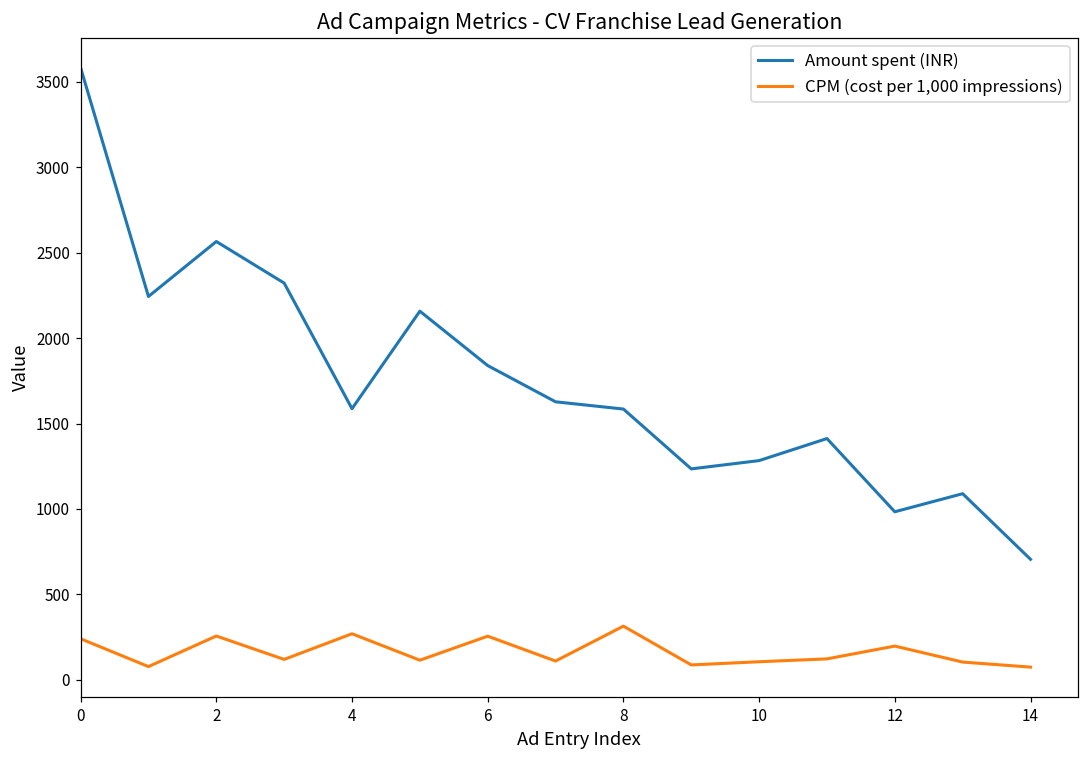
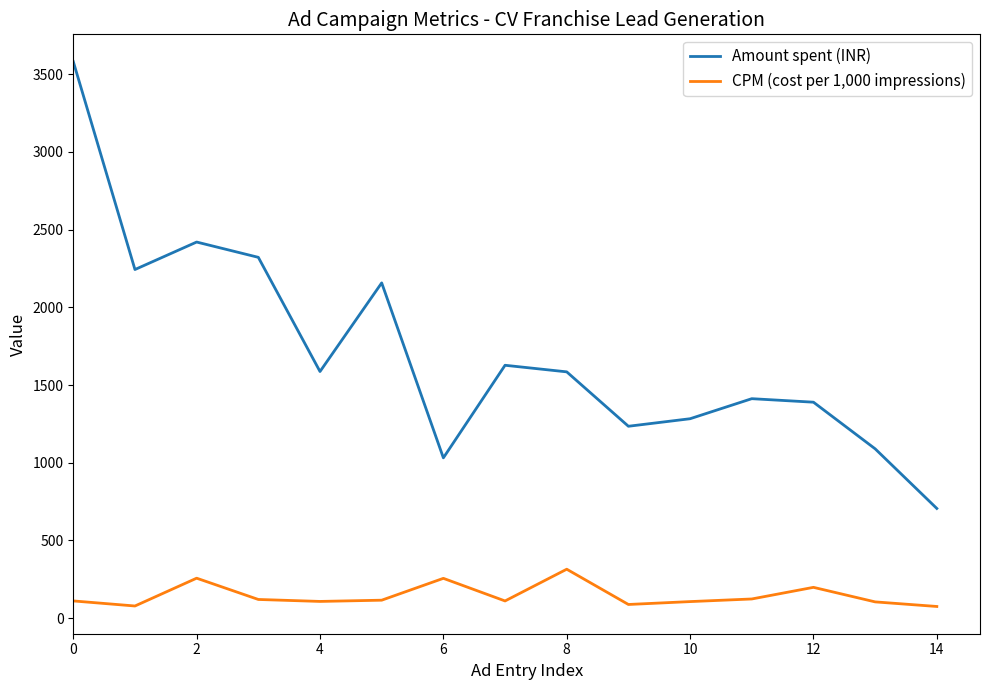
CPM (cost per 1,000 impressions), 0: 240 -> 110
Amount spent (INR), 2: 2560 -> 2420
CPM (cost per 1,000 impressions), 4: 270 -> 110
Amount spent (INR), 6: 1840 -> 1030
Amount spent (INR), 12: 980 -> 1390
